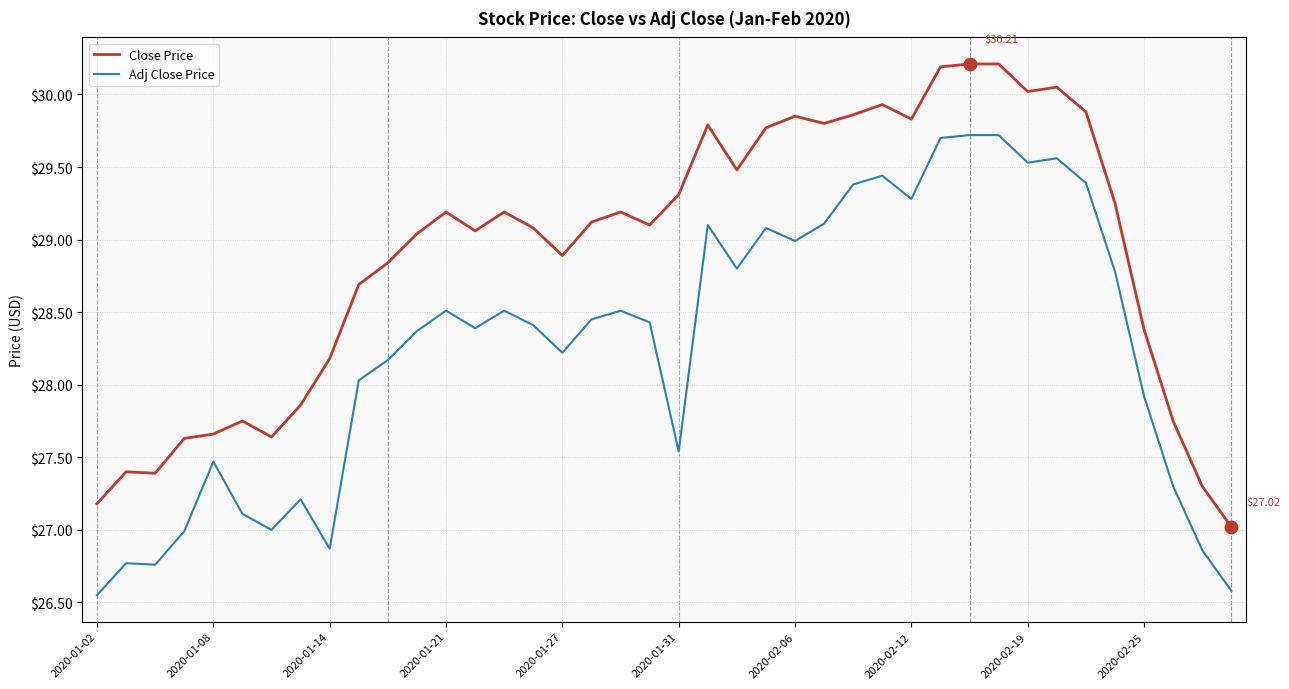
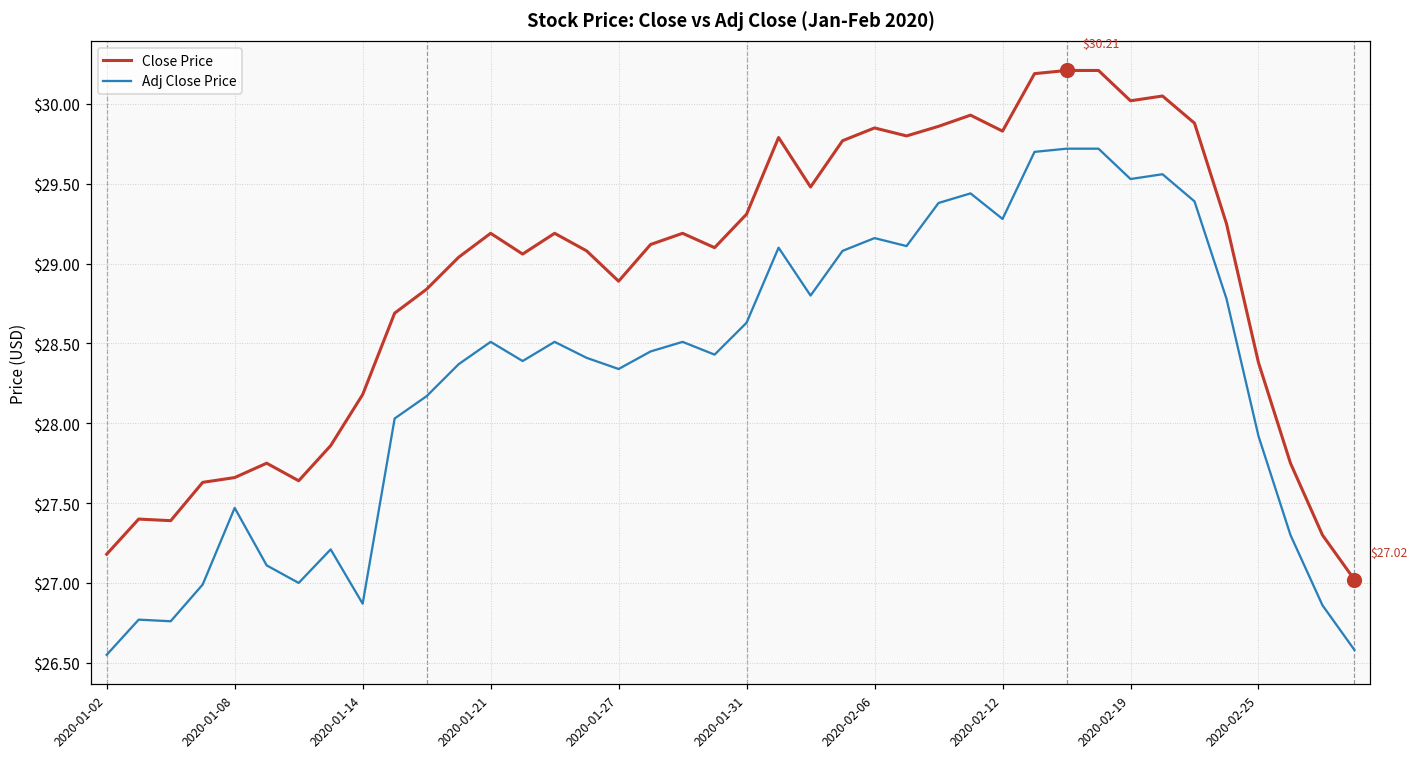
Adj Close Price, 2020-01-27: $28.22 -> $28.34
Adj Close Price, 2020-01-31: $27.54 -> $28.63
Adj Close Price, 2020-02-06: $28.99 -> $29.16
